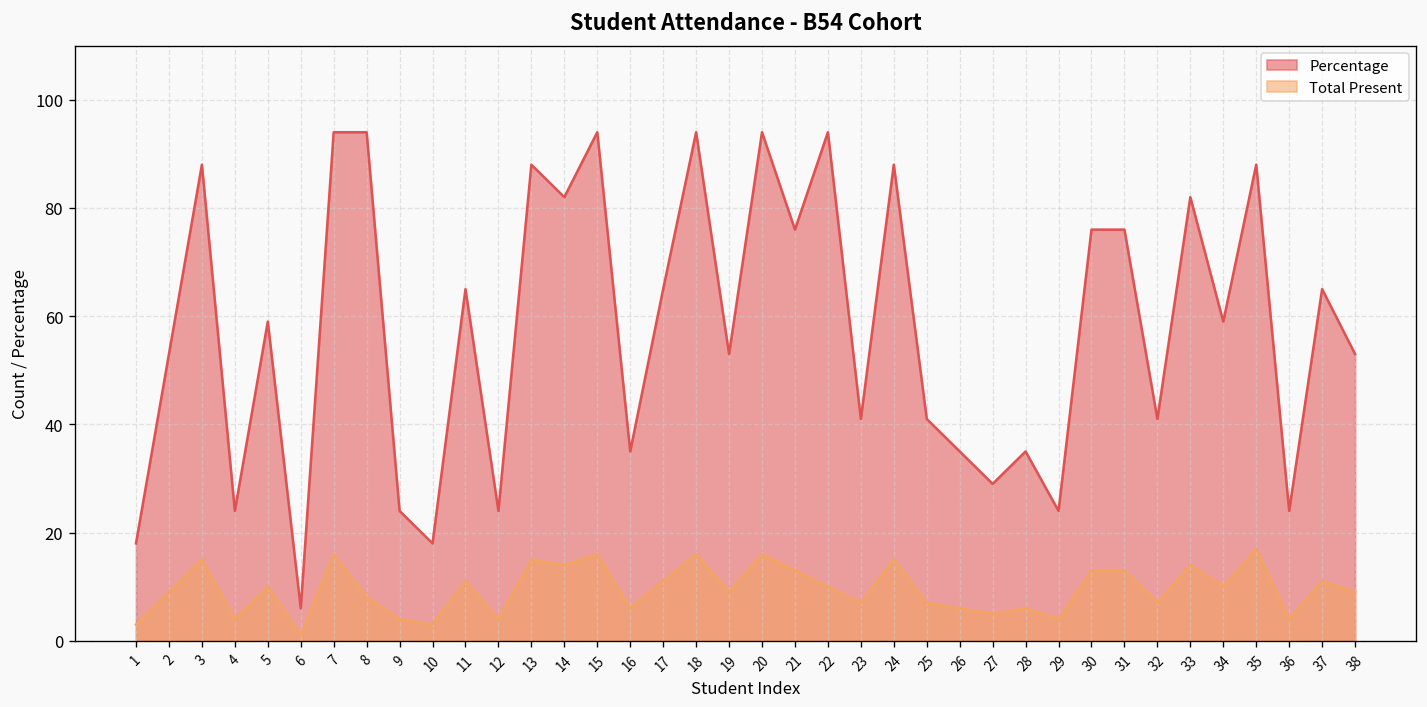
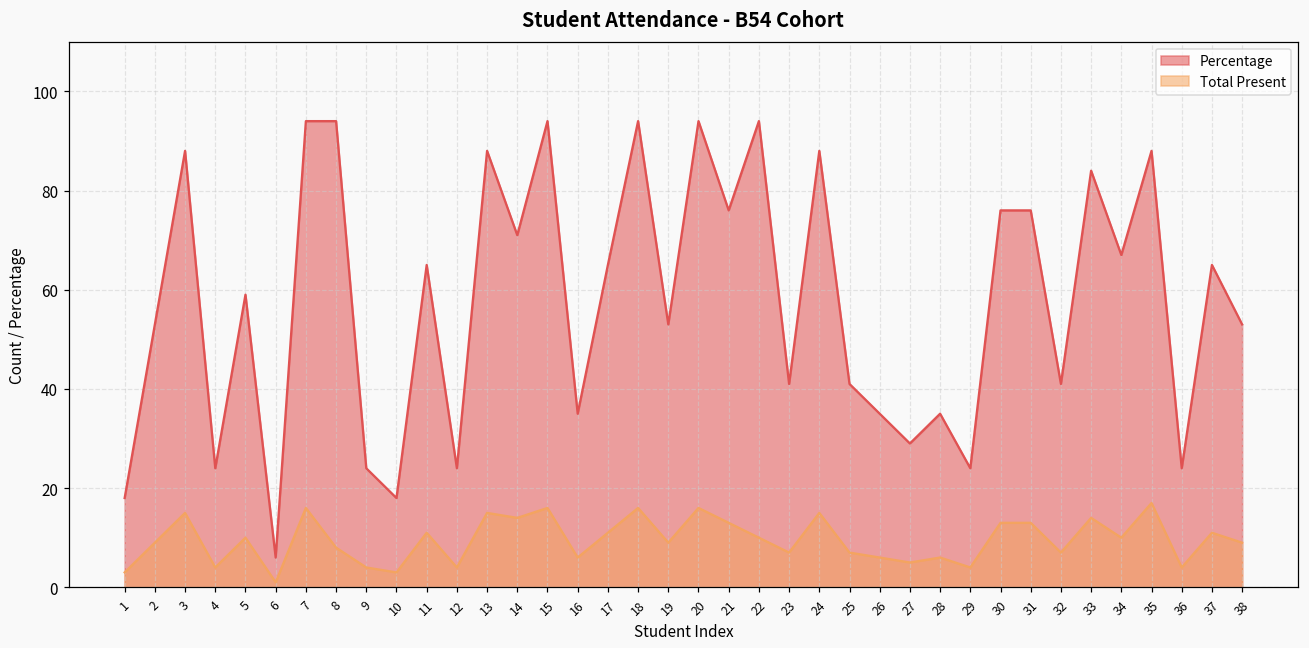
Percentage, 14: 82 -> 71
Percentage, 33: 82 -> 84
Percentage, 34: 59 -> 67
